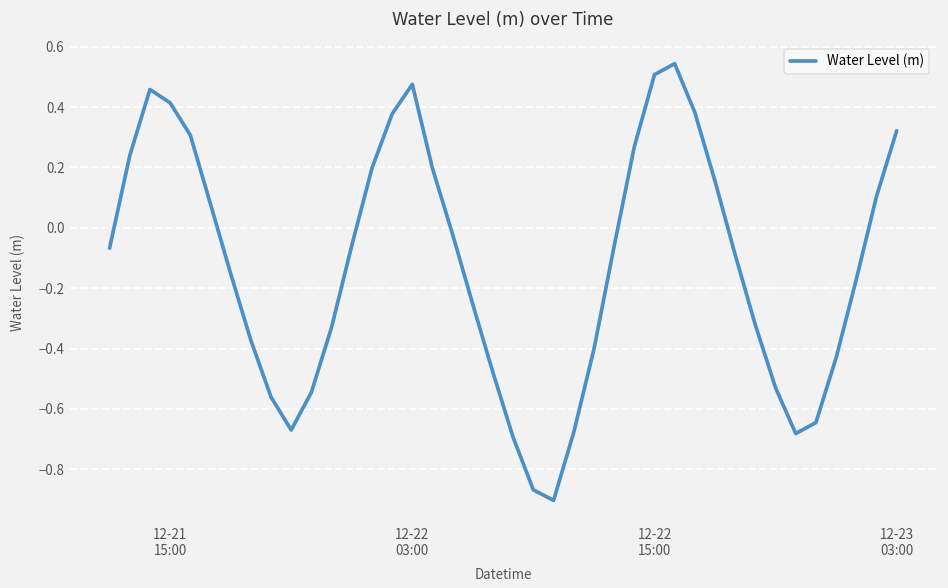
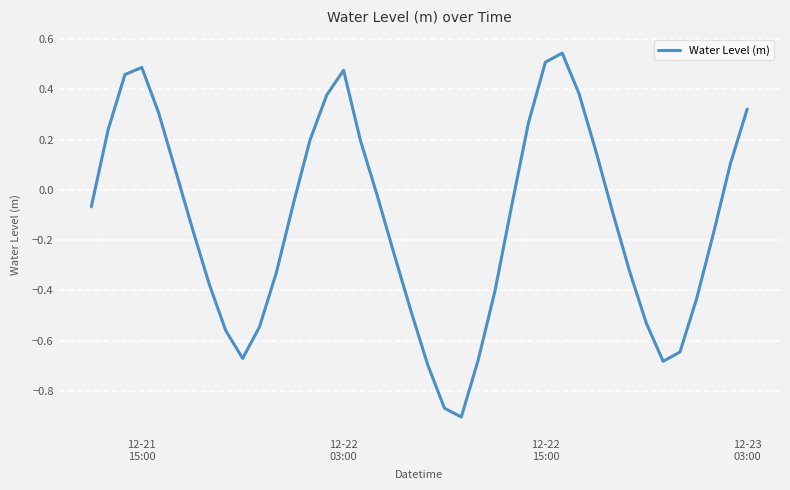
12-21 15:00: 0.41 -> 0.49
